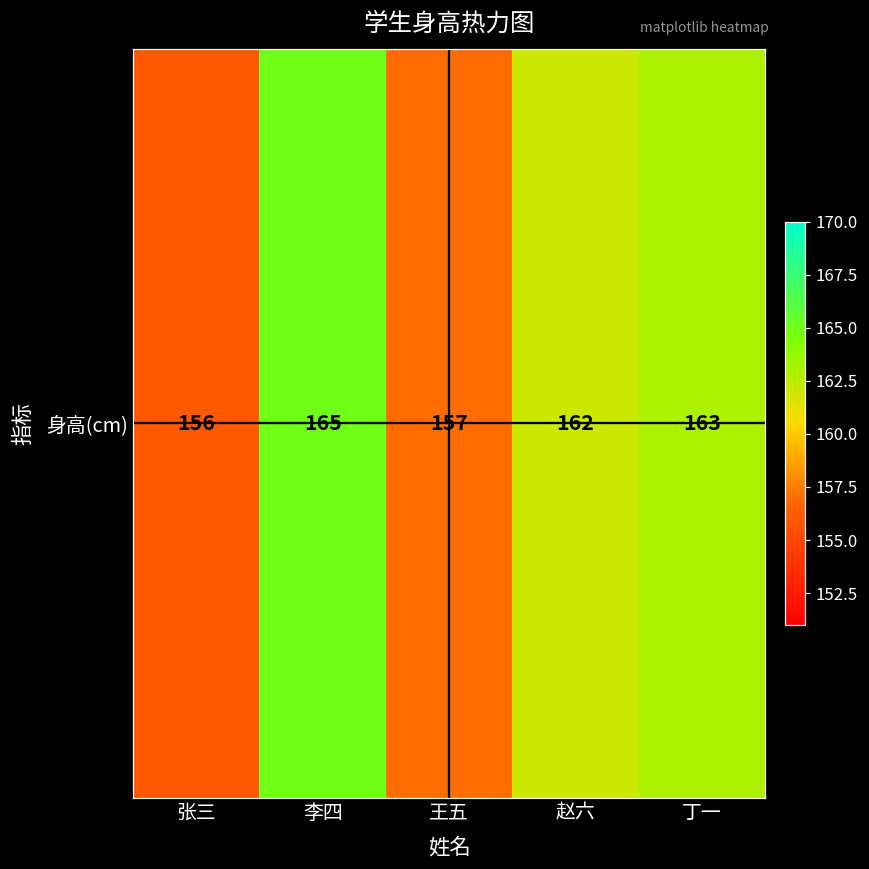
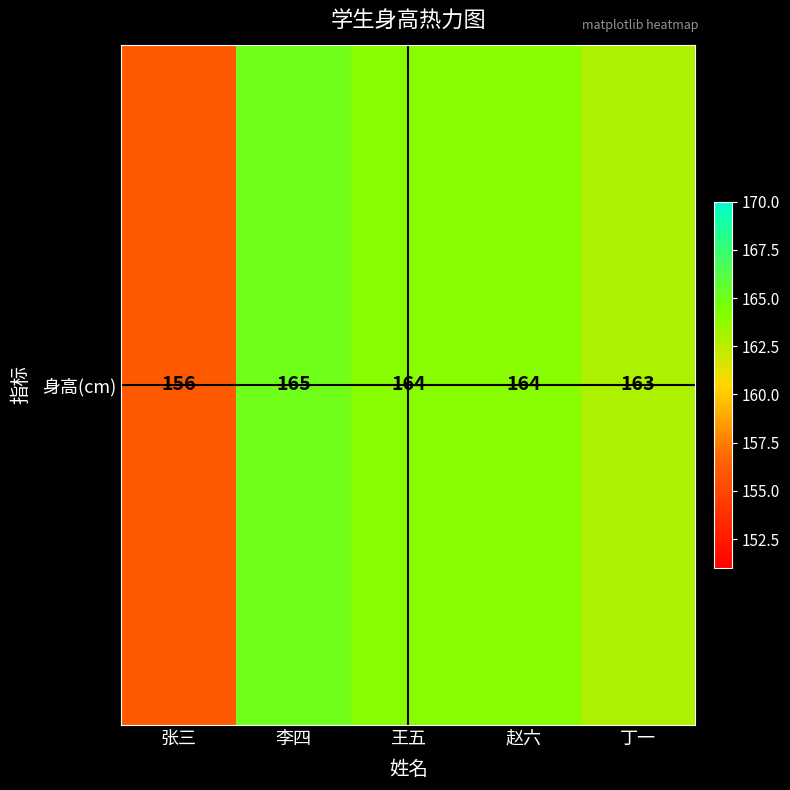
身高(cm), 王五: 157 -> 164
身高(cm), 赵六: 162 -> 164
